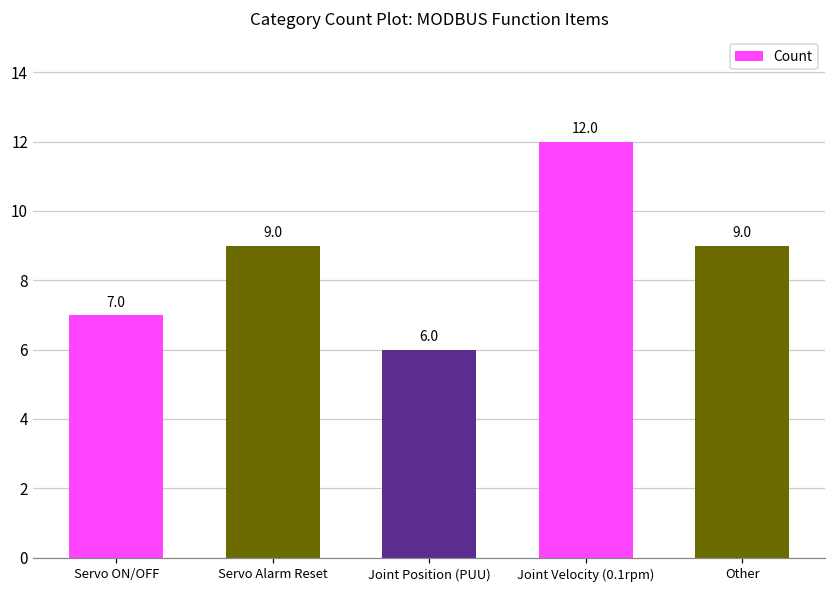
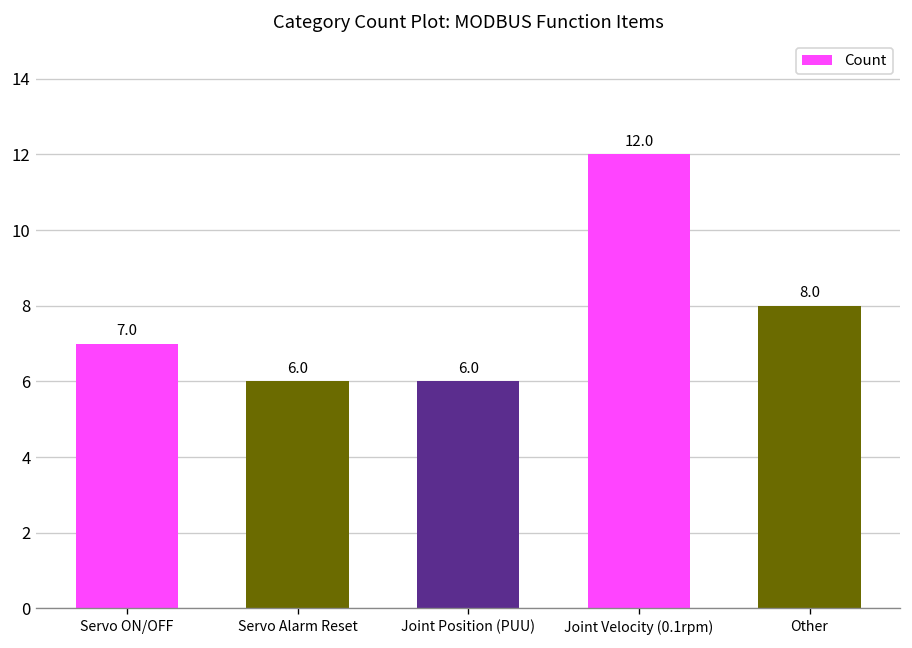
Servo Alarm Reset: 9.0 -> 6.0
Other: 9.0 -> 8.0
